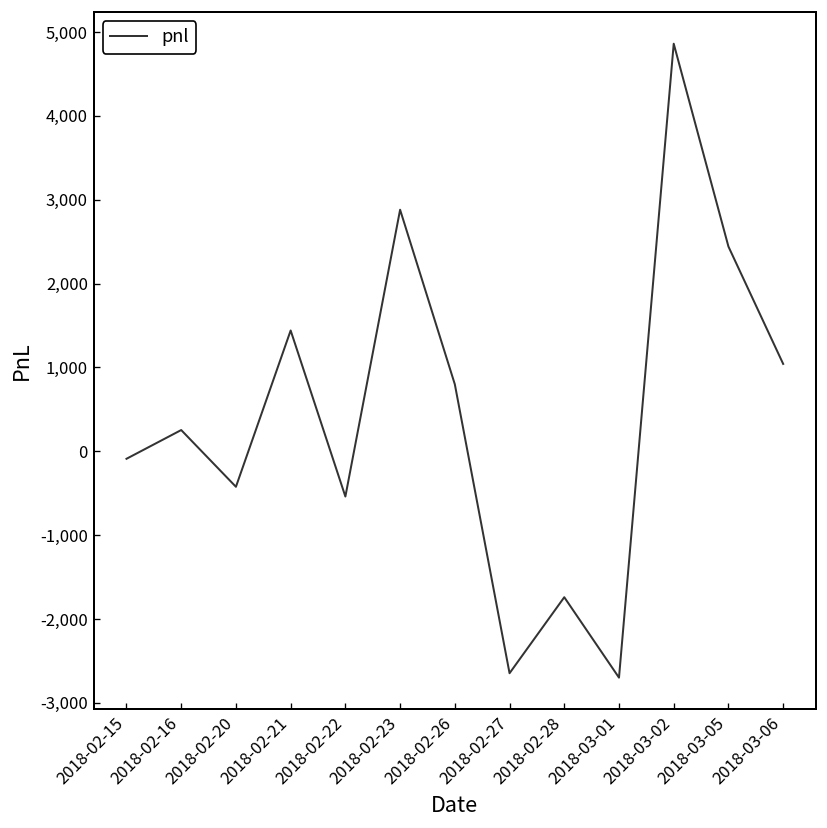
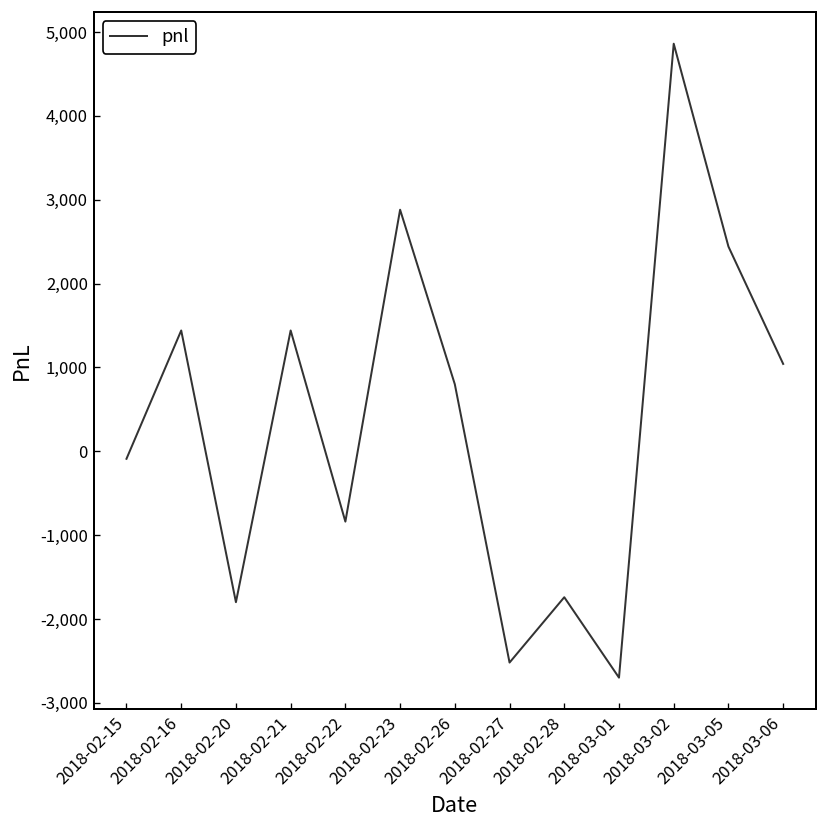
2018-02-16: 300 -> 1,400
2018-02-20: -400 -> -1,800
2018-02-22: -500 -> -800
2018-02-27: -2,600 -> -2,500
